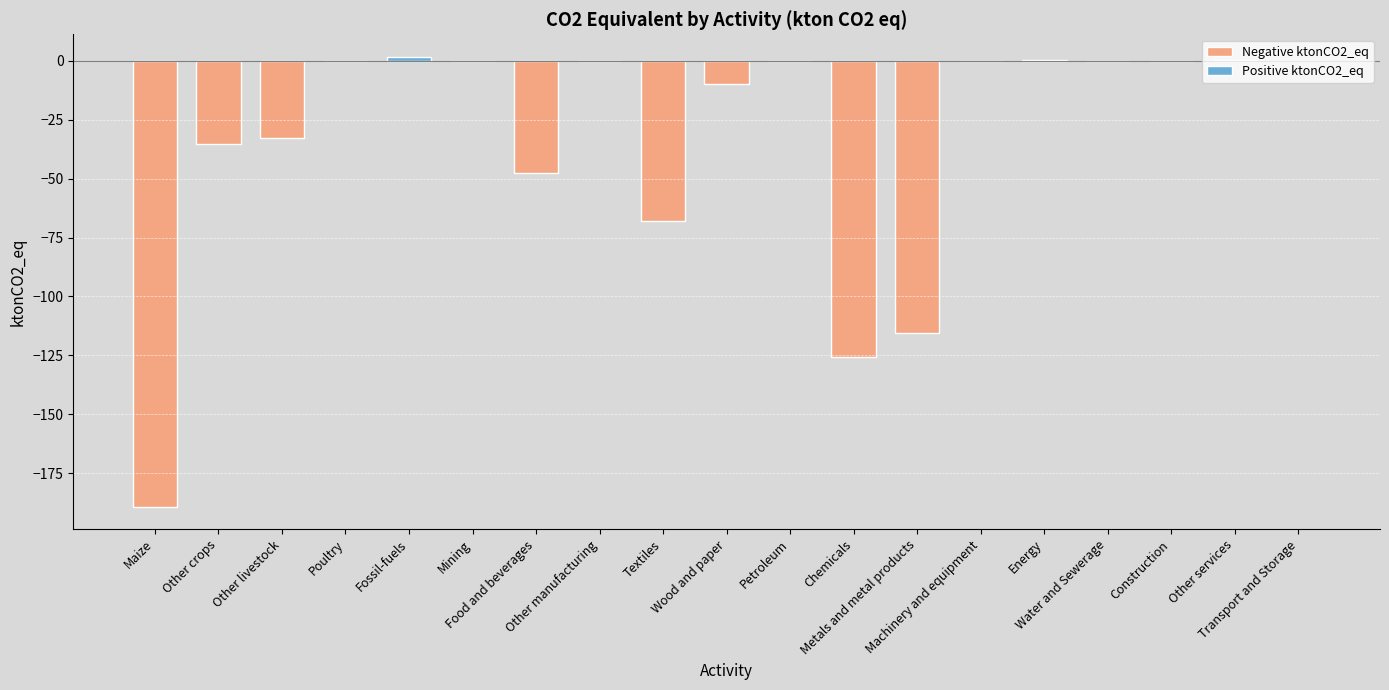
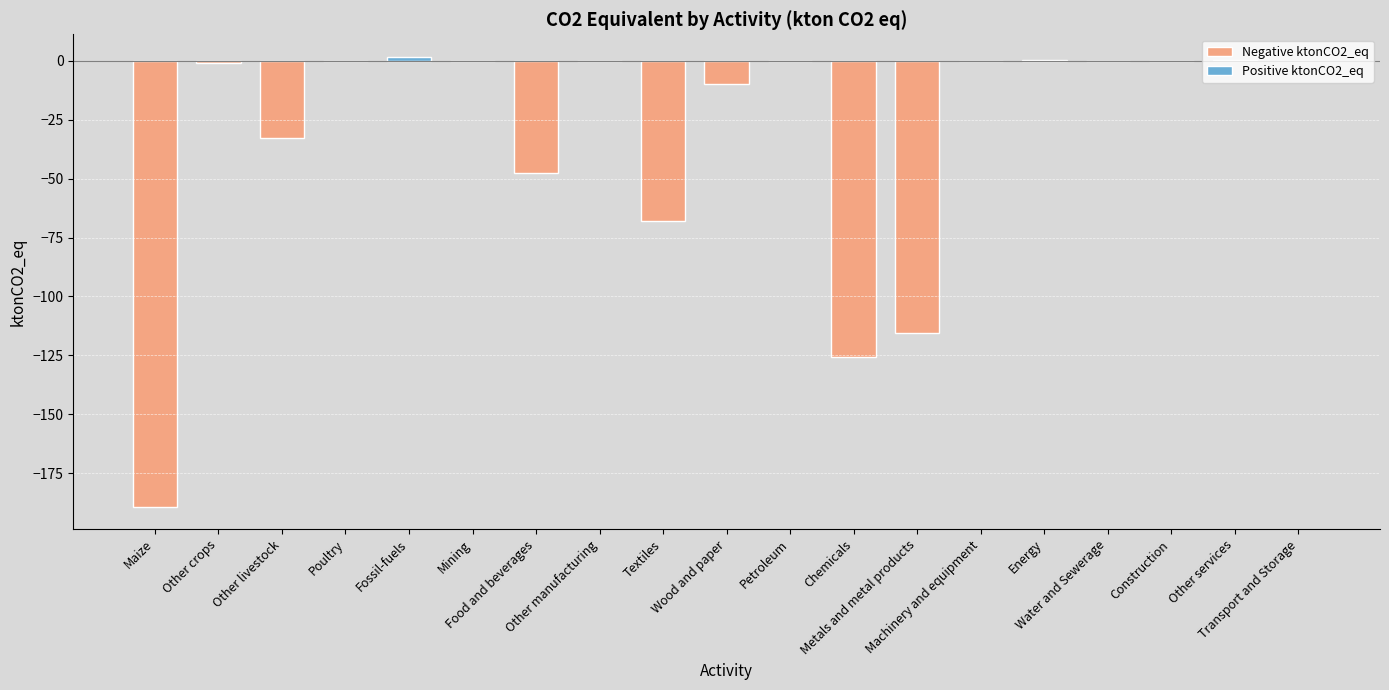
Other crops: -35 -> -1
